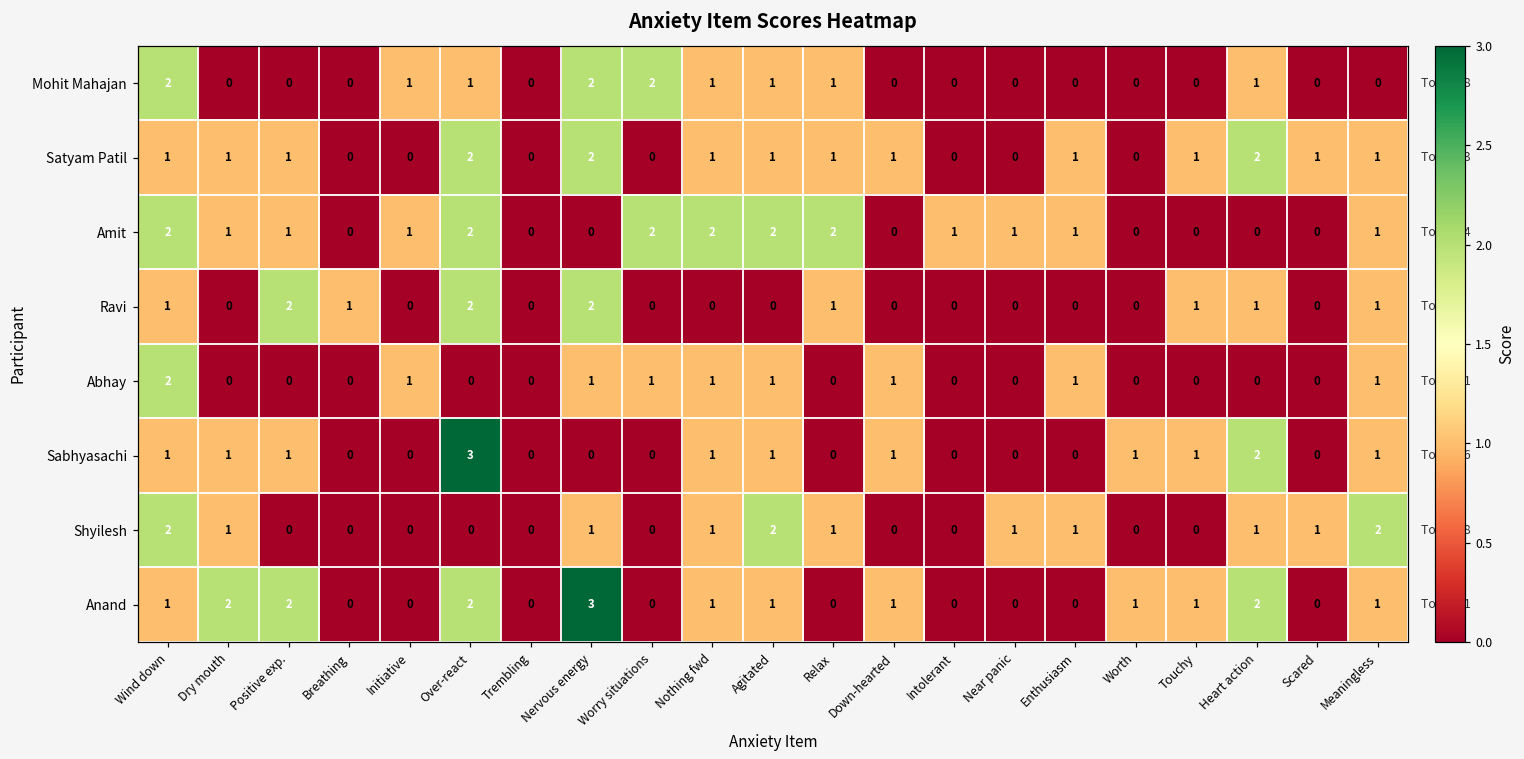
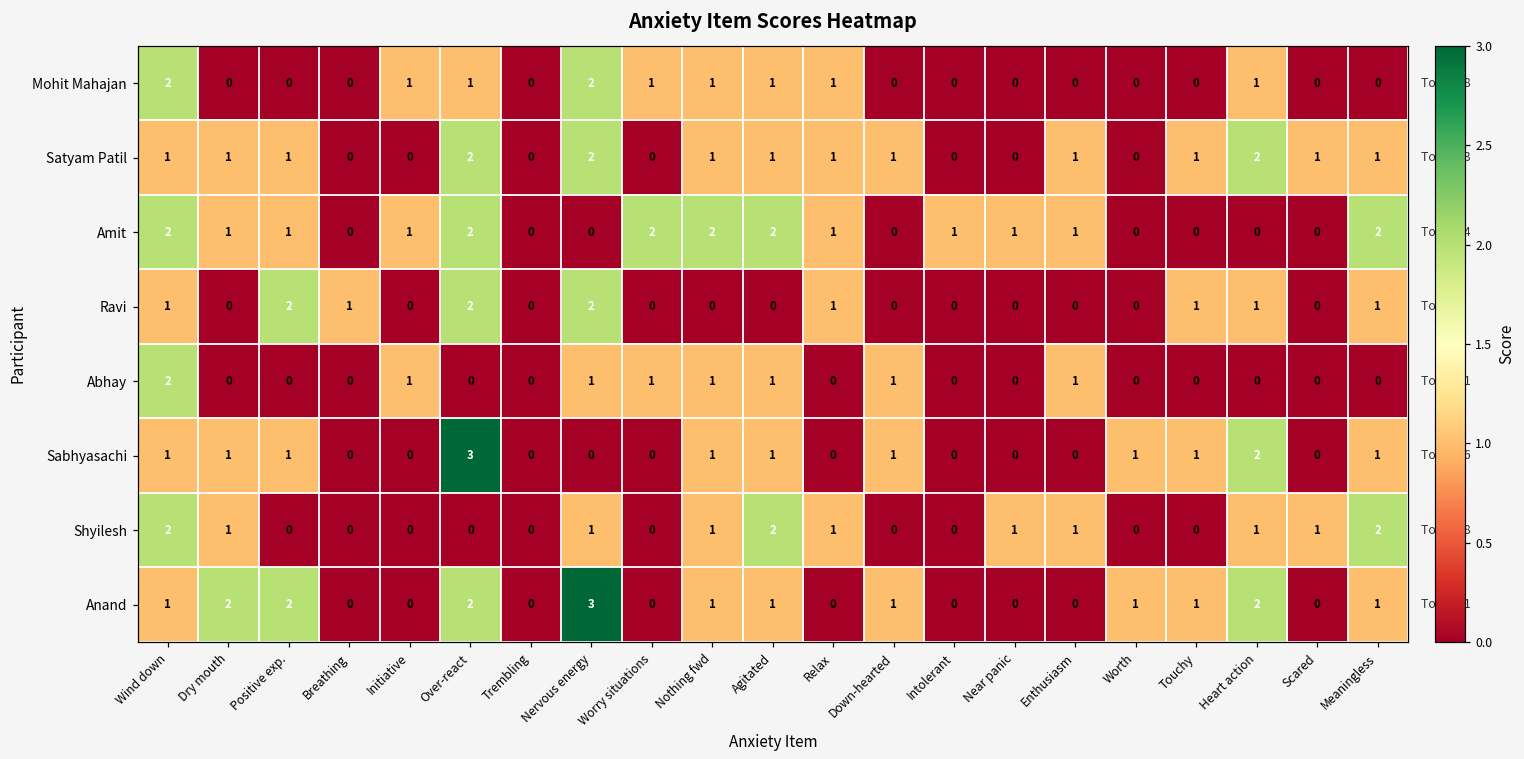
Mohit Mahajan, Worry situations: 2 -> 1
Amit, Relax: 2 -> 1
Amit, Meaningless: 1 -> 2
Abhay, Meaningless: 1 -> 0
